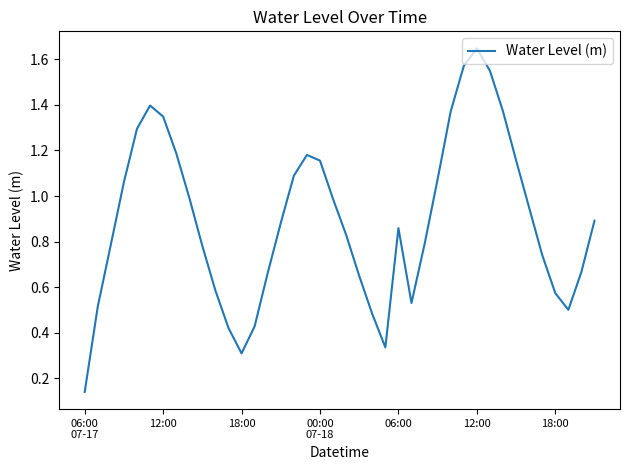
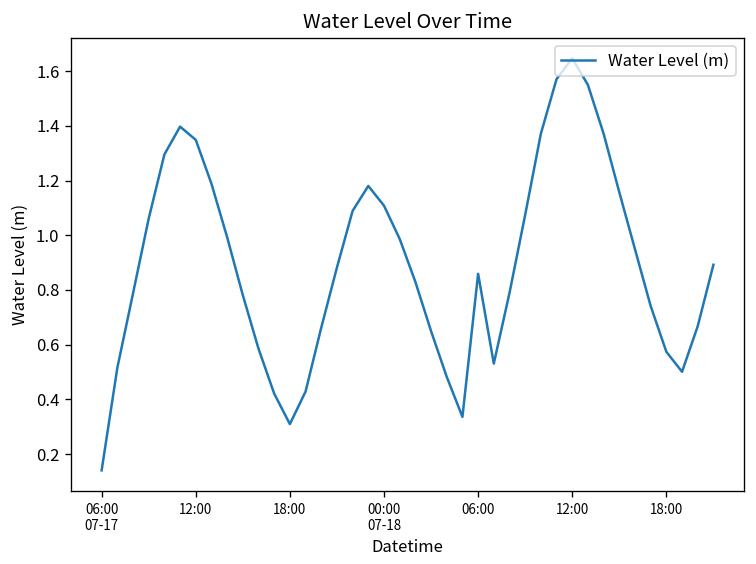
00:00 07-18: 1.16 -> 1.11
